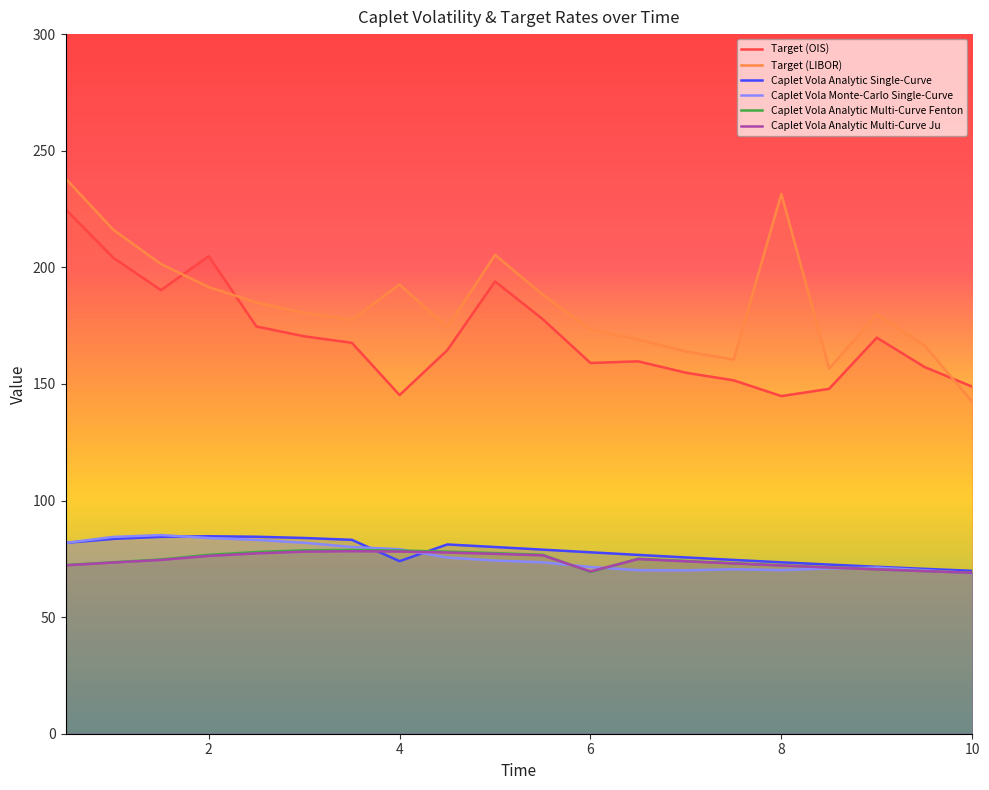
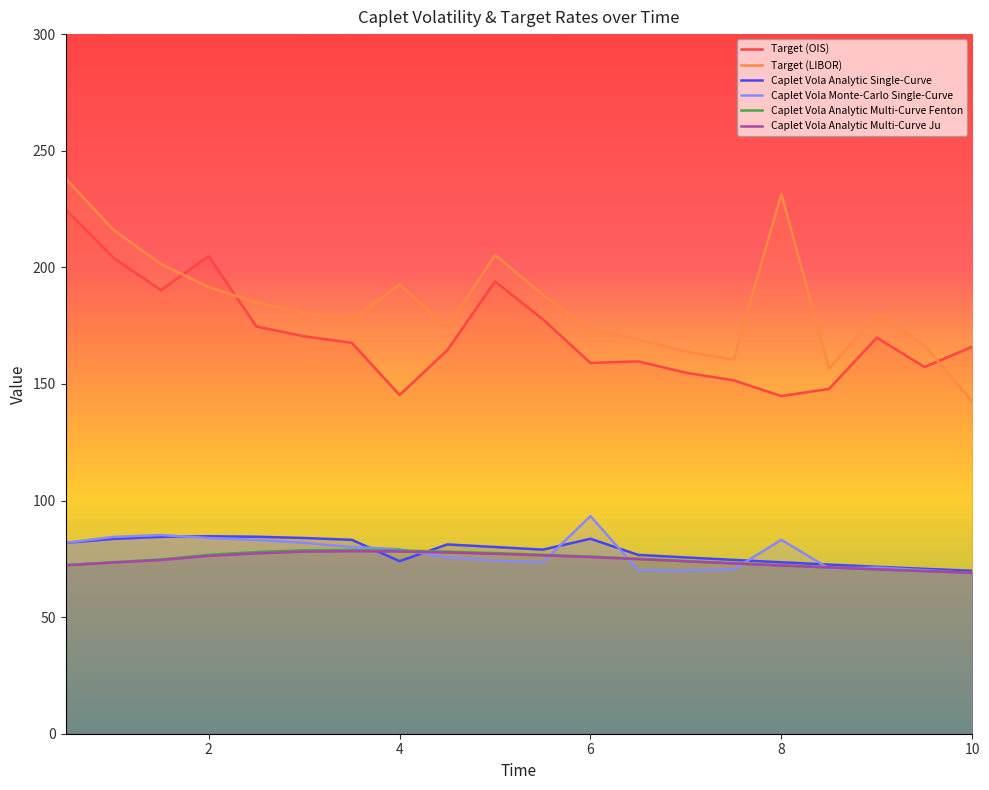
Caplet Vola Analytic Single-Curve, 6: 78 -> 84
Caplet Vola Monte-Carlo Single-Curve, 6: 71 -> 93
Caplet Vola Analytic Multi-Curve Fenton, 6: 69 -> 76
Caplet Vola Analytic Multi-Curve Ju, 6: 70 -> 76
Caplet Vola Monte-Carlo Single-Curve, 8: 70 -> 83
Target (OIS), 10: 149 -> 166
